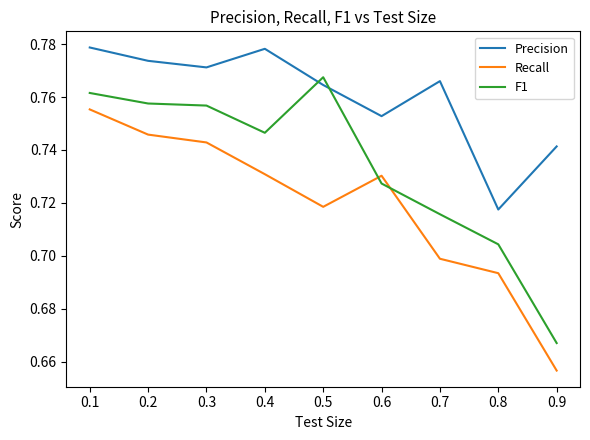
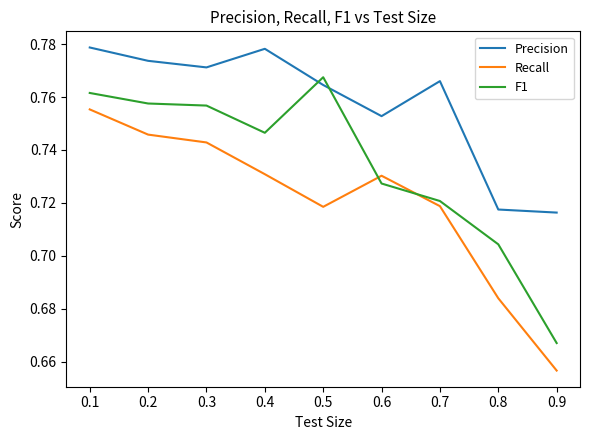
Recall, 0.7: 0.699 -> 0.719
F1, 0.7: 0.716 -> 0.721
Recall, 0.8: 0.693 -> 0.684
Precision, 0.9: 0.741 -> 0.716
